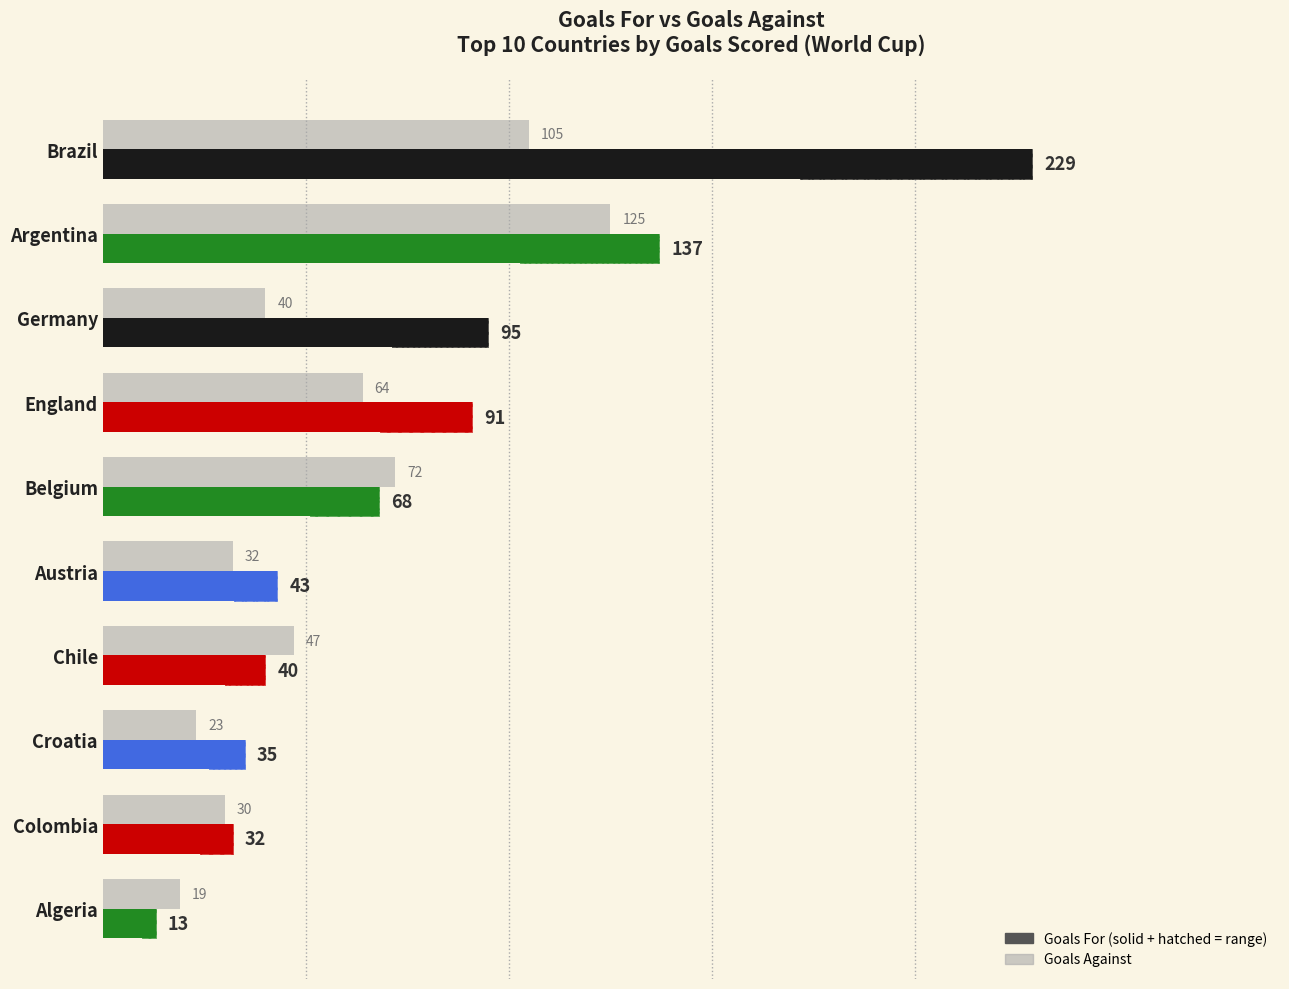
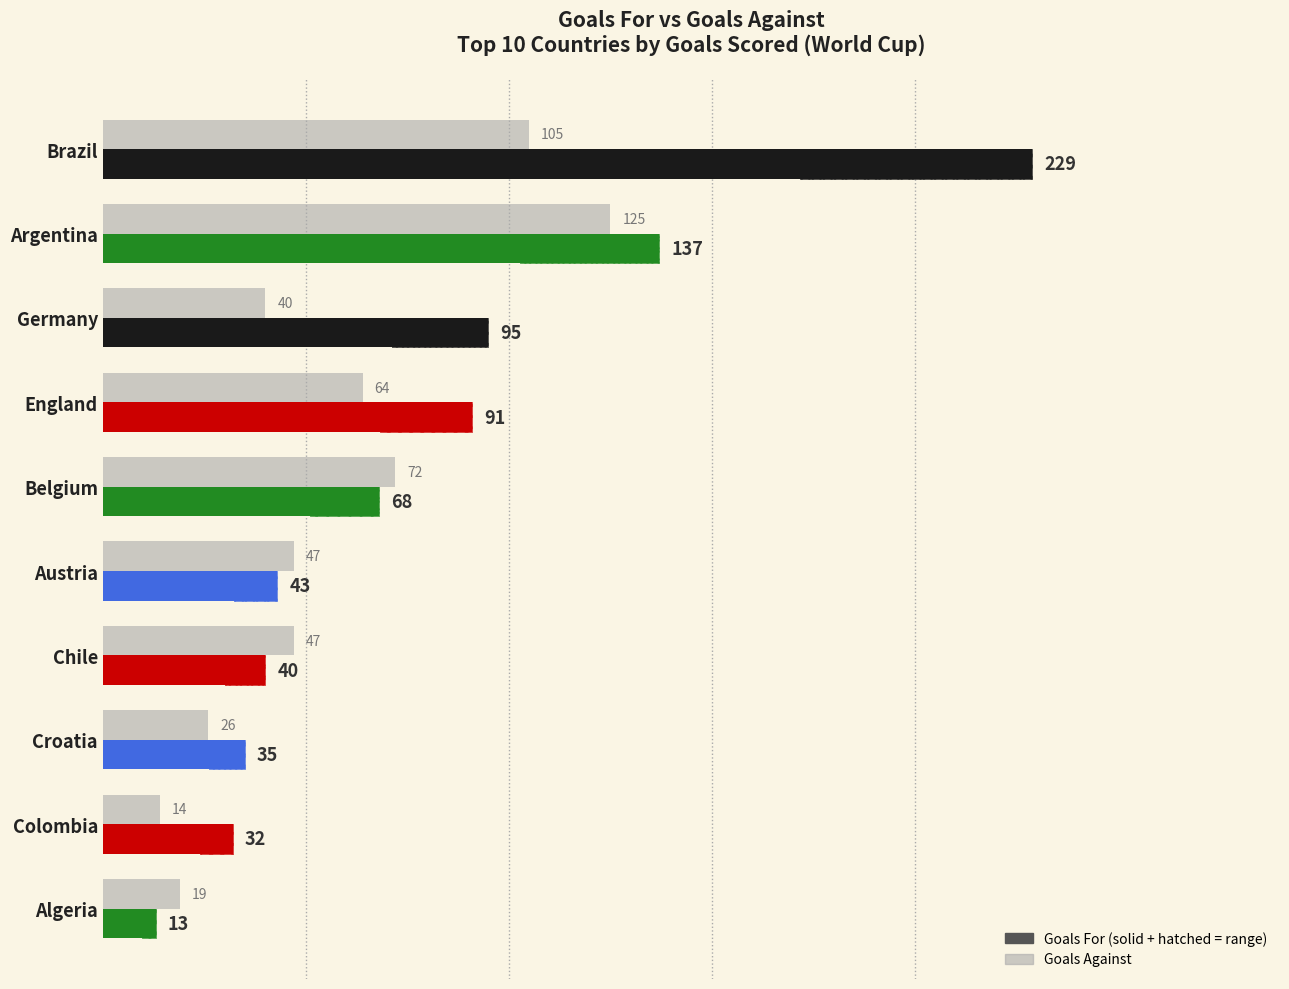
Goals Against, Austria: 32 -> 47
Goals Against, Croatia: 23 -> 26
Goals Against, Colombia: 30 -> 14
